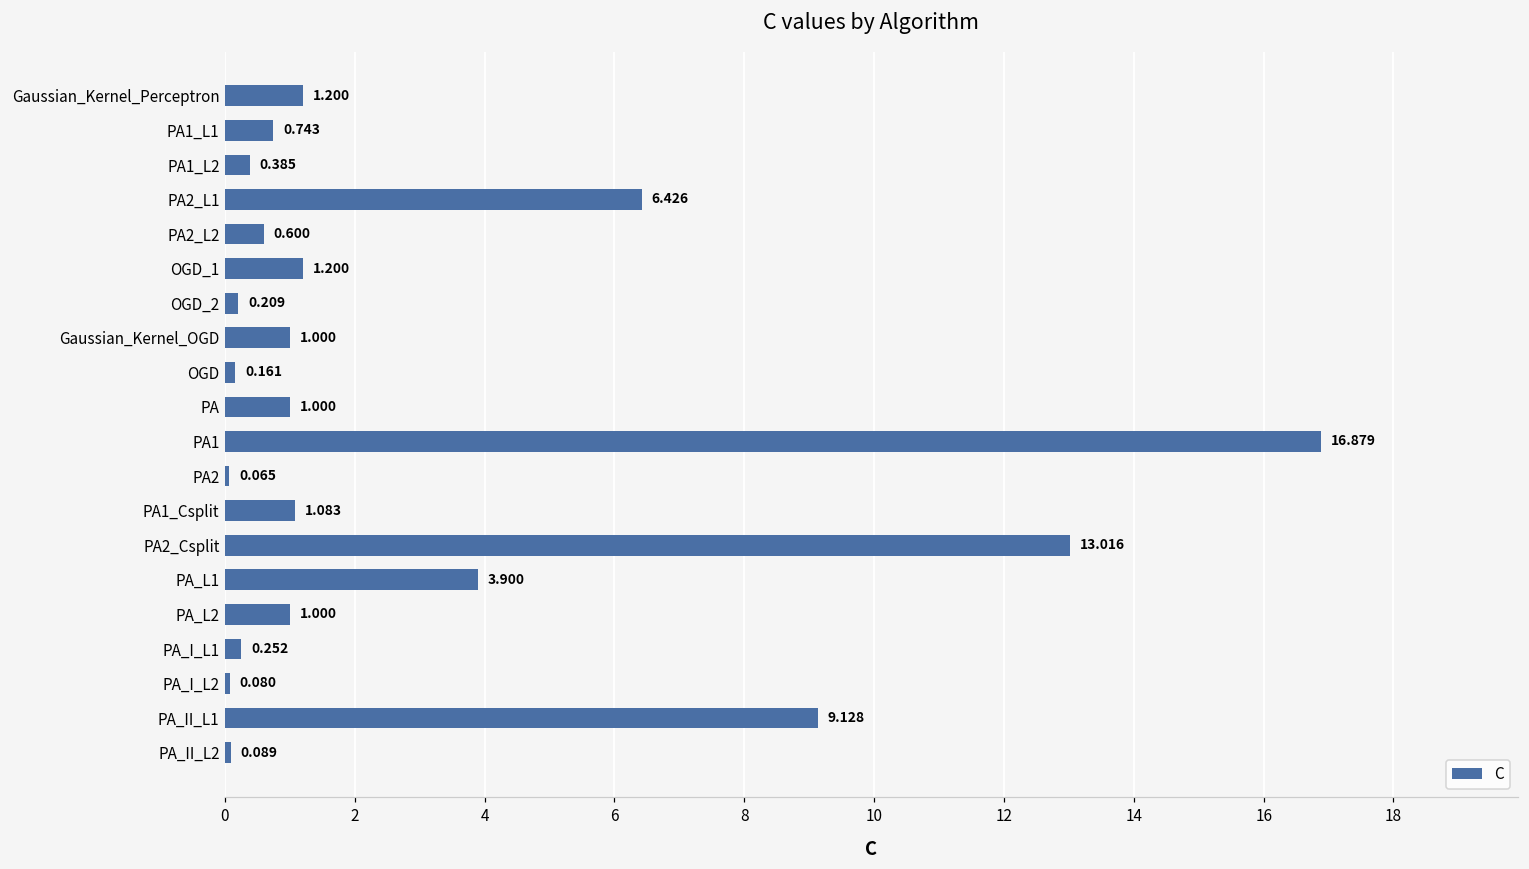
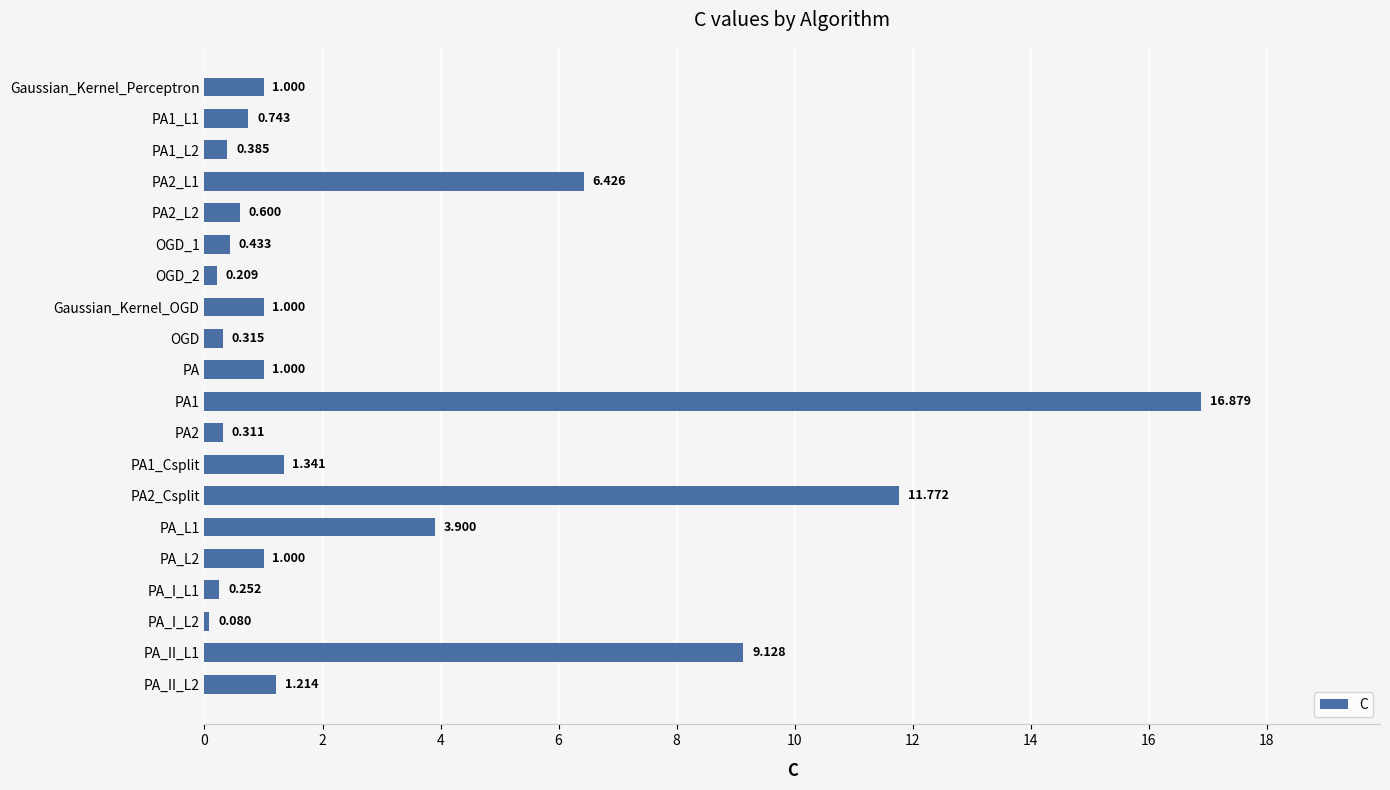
Gaussian_Kernel_Perceptron: 1.200 -> 1.000
OGD_1: 1.200 -> 0.433
OGD: 0.161 -> 0.315
PA2: 0.065 -> 0.311
PA1_Csplit: 1.083 -> 1.341
PA2_Csplit: 13.016 -> 11.772
PA_II_L2: 0.089 -> 1.214
